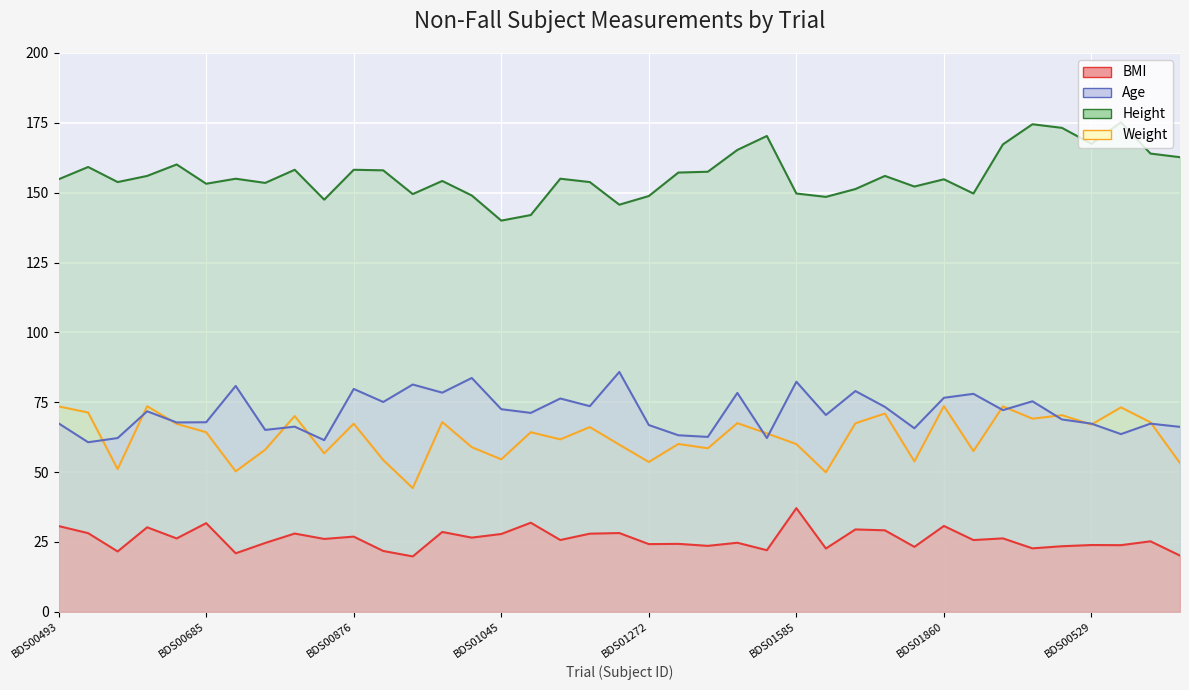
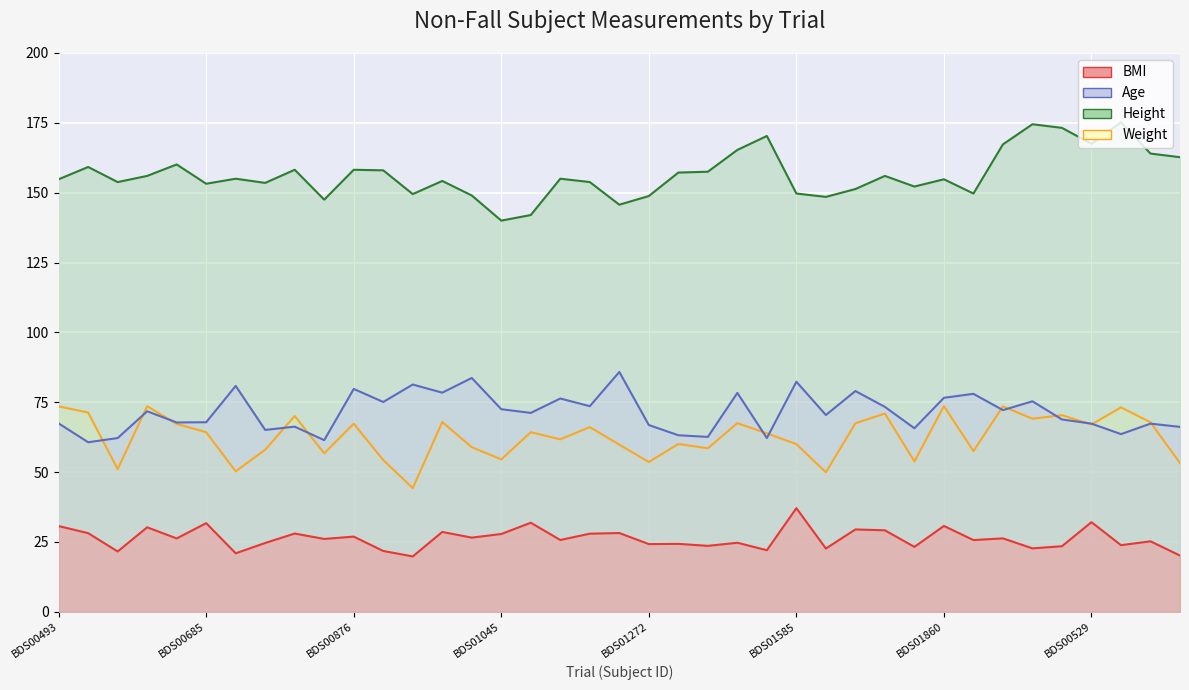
BMI, BDS00529: 24 -> 32
